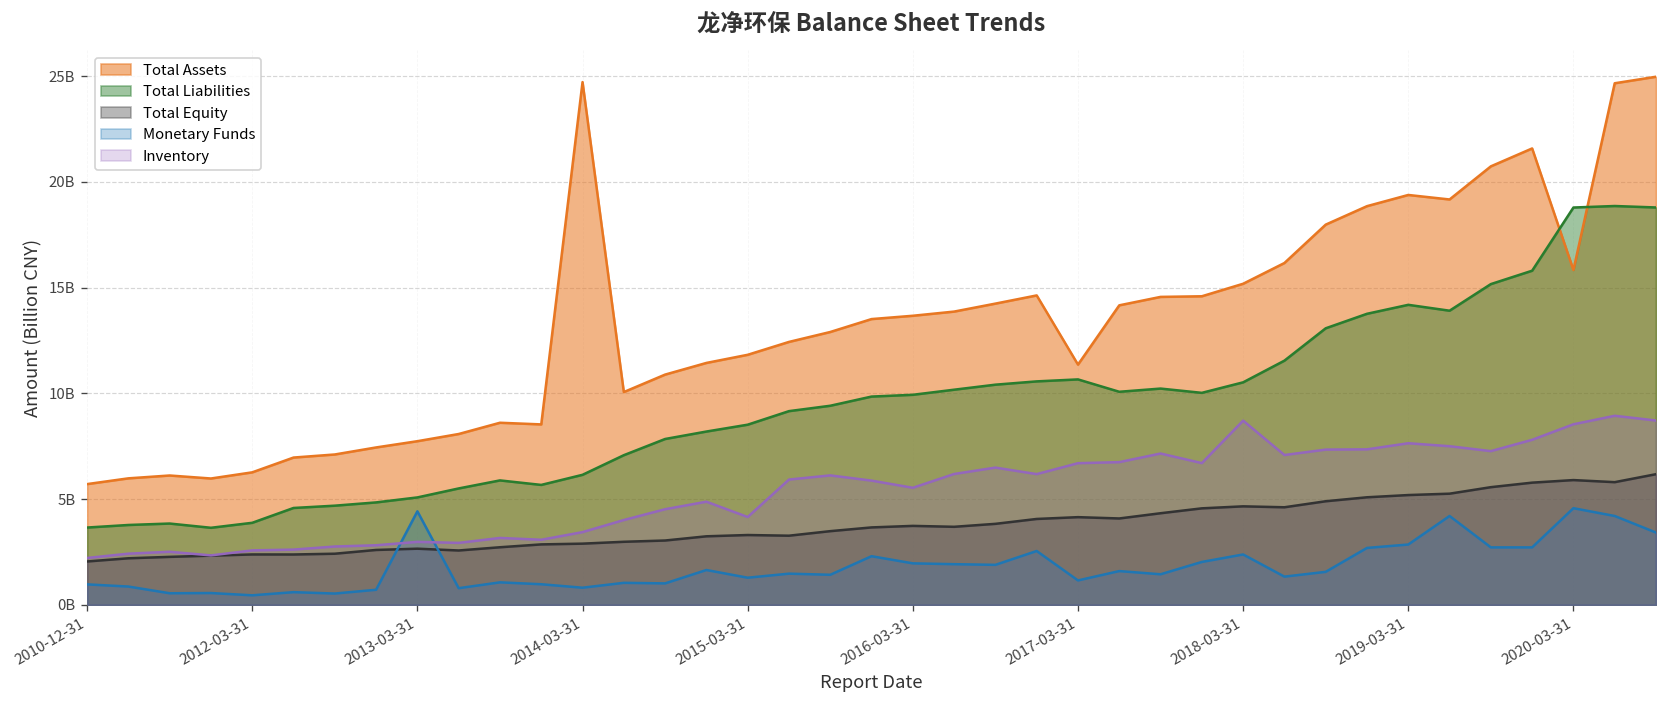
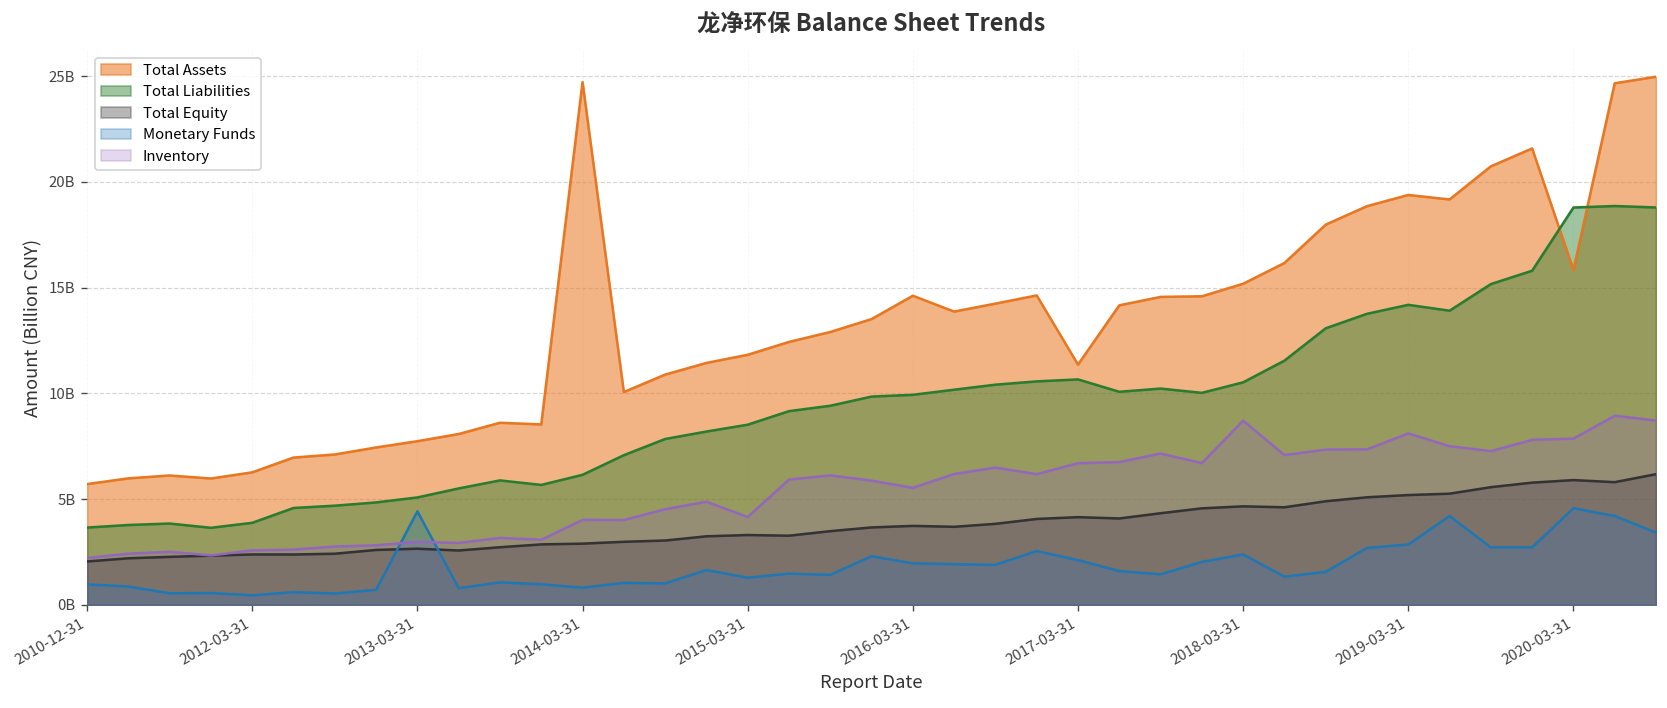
Inventory, 2014-03-31: 3400000000 -> 4000000000
Total Assets, 2016-03-31: 13700000000 -> 14600000000
Monetary Funds, 2017-03-31: 1200000000 -> 2100000000
Inventory, 2019-03-31: 7600000000 -> 8100000000
Inventory, 2020-03-31: 8500000000 -> 7900000000
